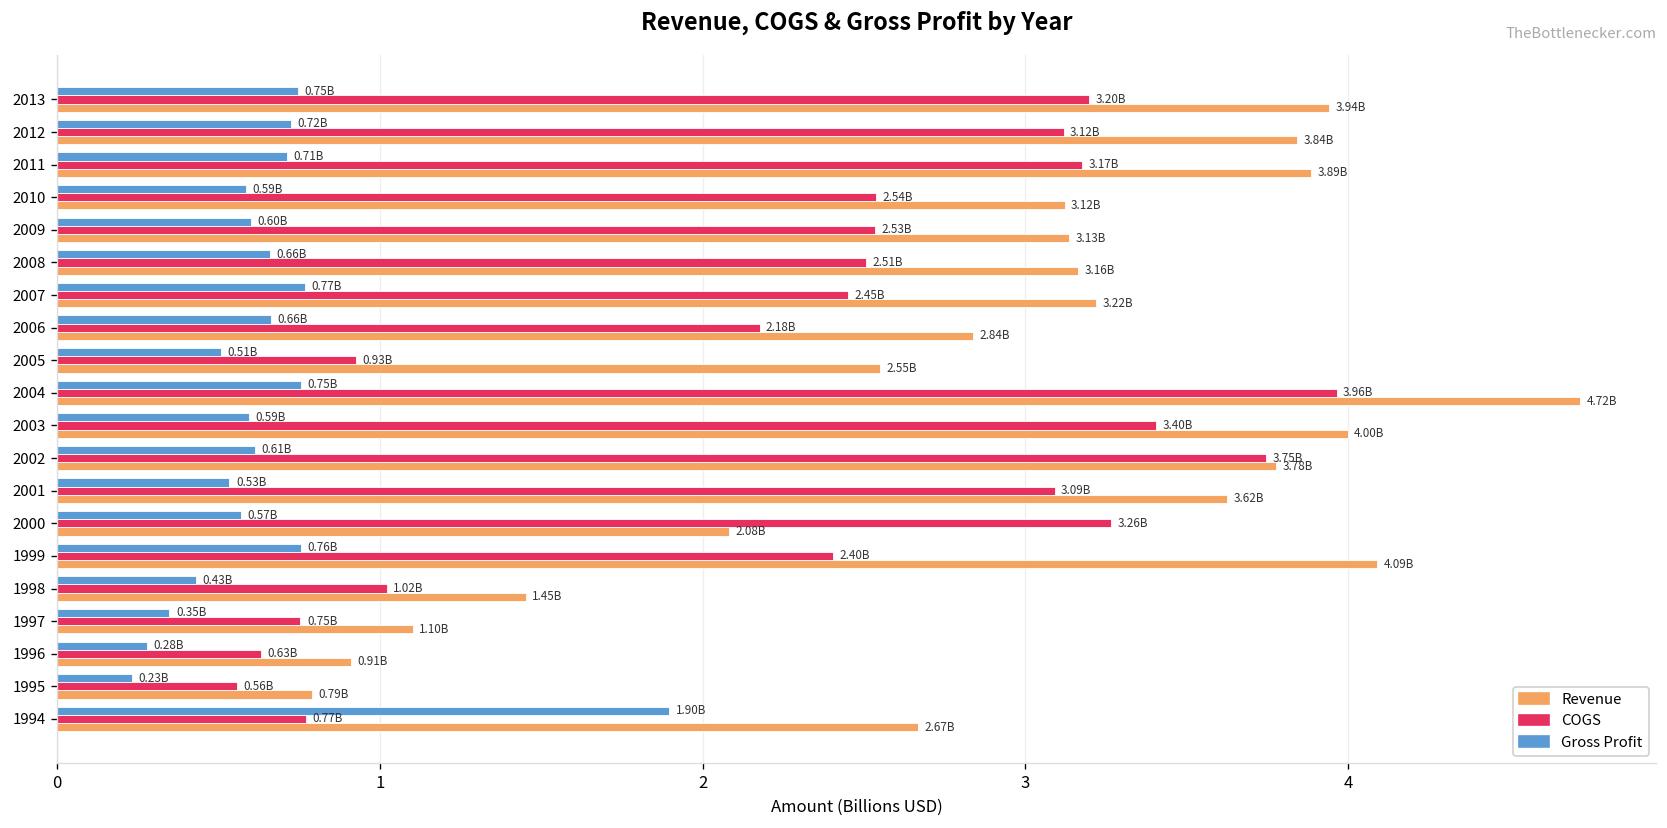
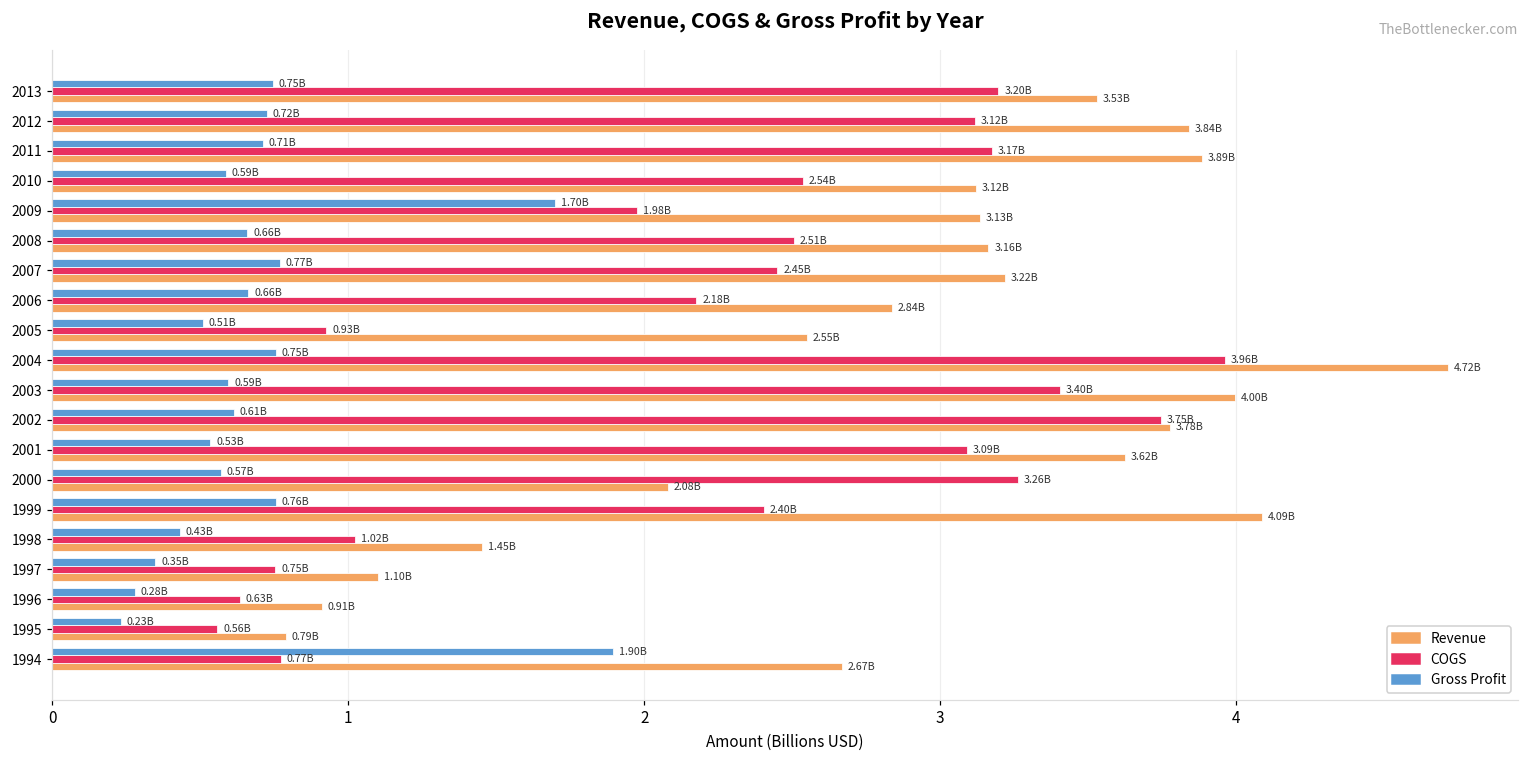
Revenue, 2013: 3.94B -> 3.53B
Gross Profit, 2009: 0.60B -> 1.70B
COGS, 2009: 2.53B -> 1.98B
